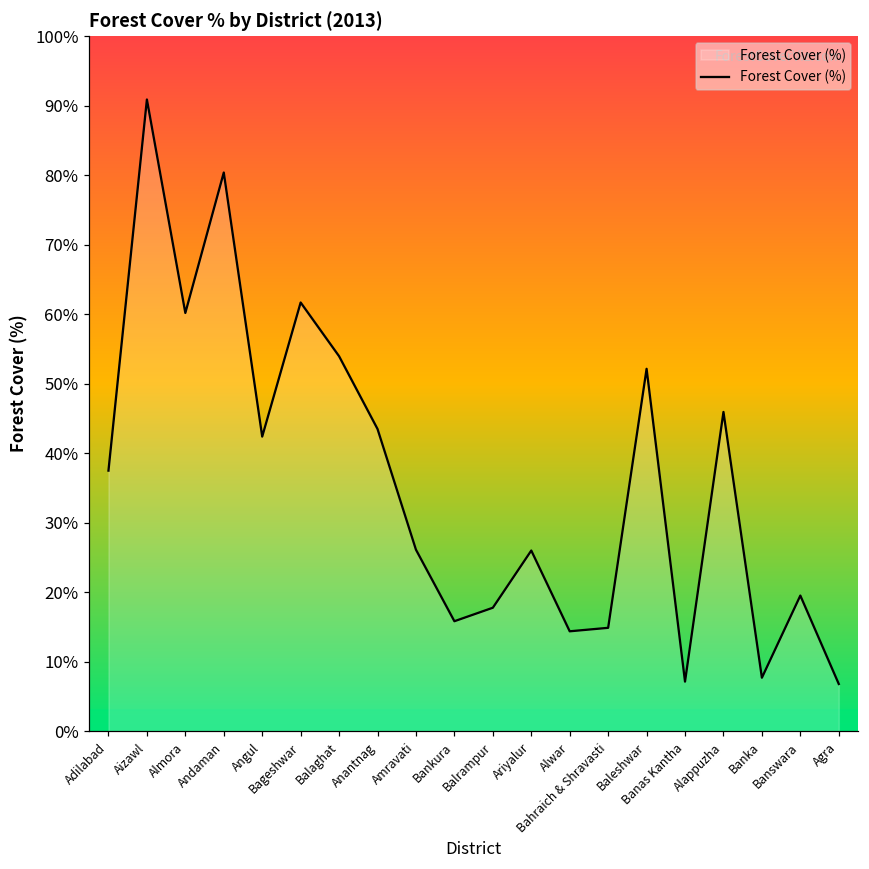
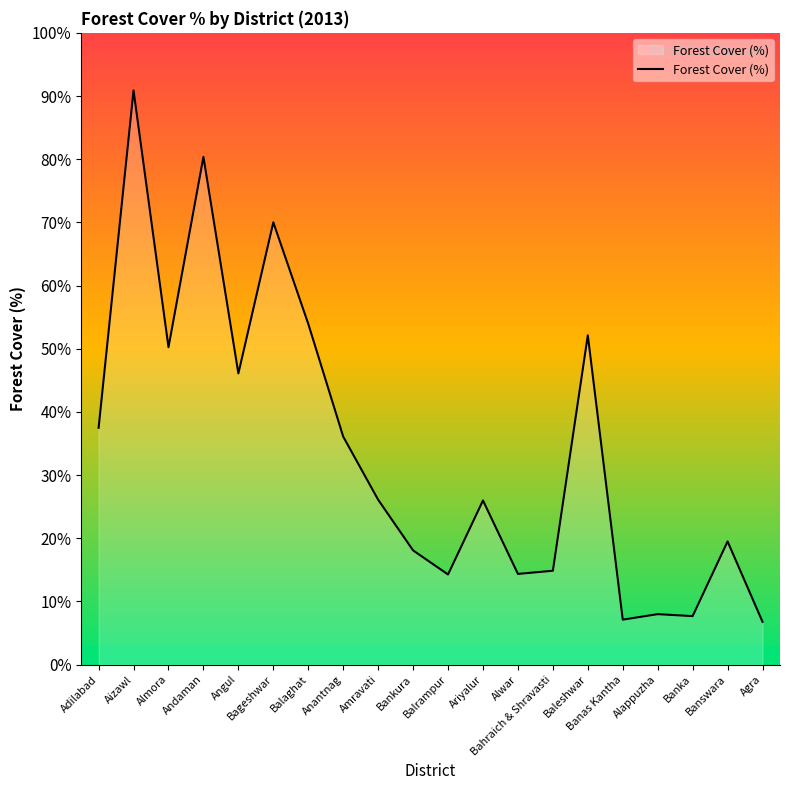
Almora: 60% -> 50%
Angul: 42% -> 46%
Bageshwar: 62% -> 70%
Anantnag: 43% -> 36%
Bankura: 16% -> 18%
Balrampur: 18% -> 14%
Alappuzha: 46% -> 8%
